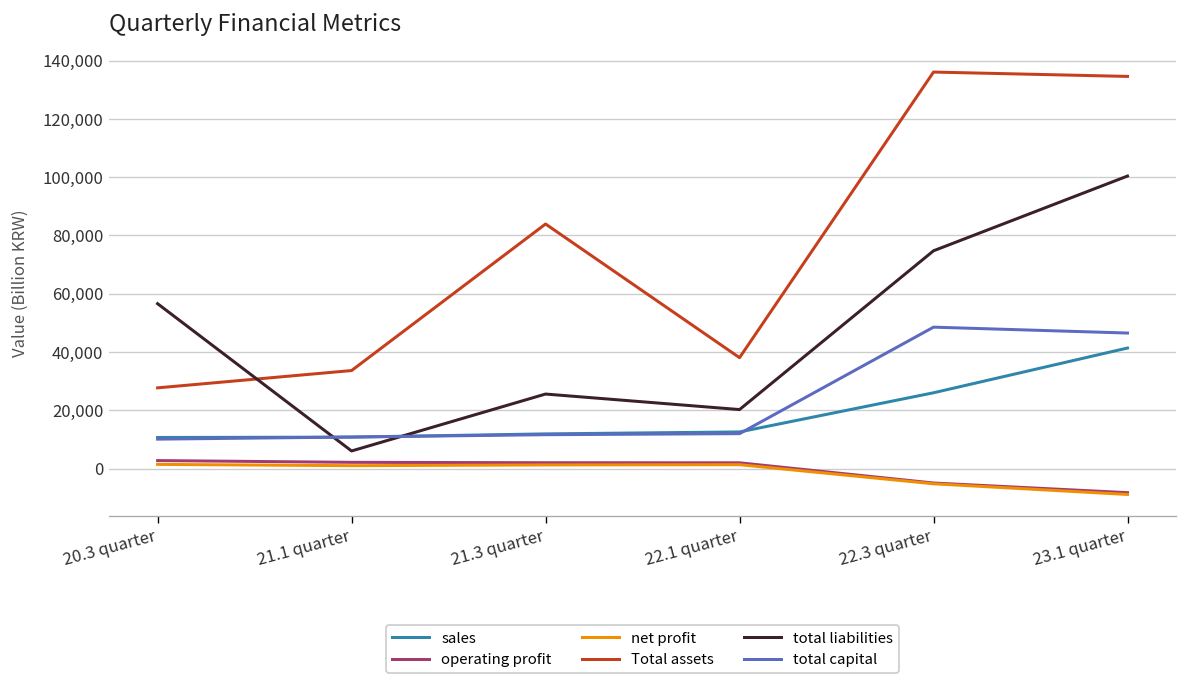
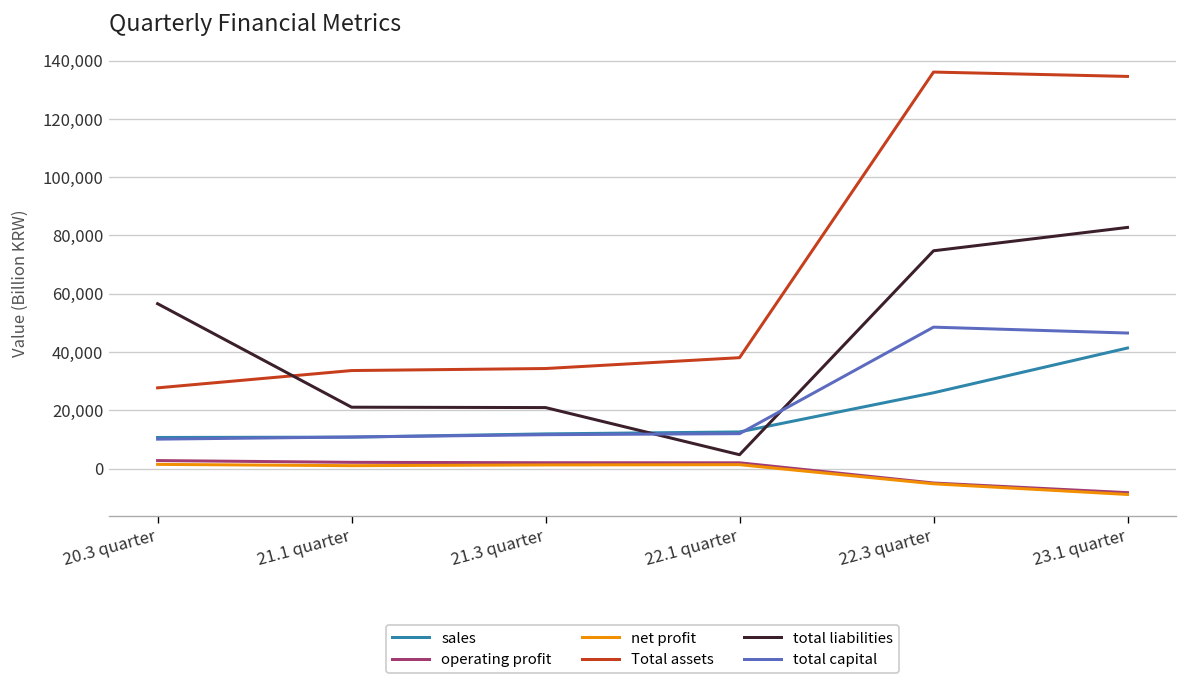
total liabilities, 21.1 quarter: 6,000 -> 21,000
Total assets, 21.3 quarter: 84,000 -> 34,000
total liabilities, 21.3 quarter: 26,000 -> 21,000
total liabilities, 22.1 quarter: 20,000 -> 5,000
total liabilities, 23.1 quarter: 100,000 -> 83,000
